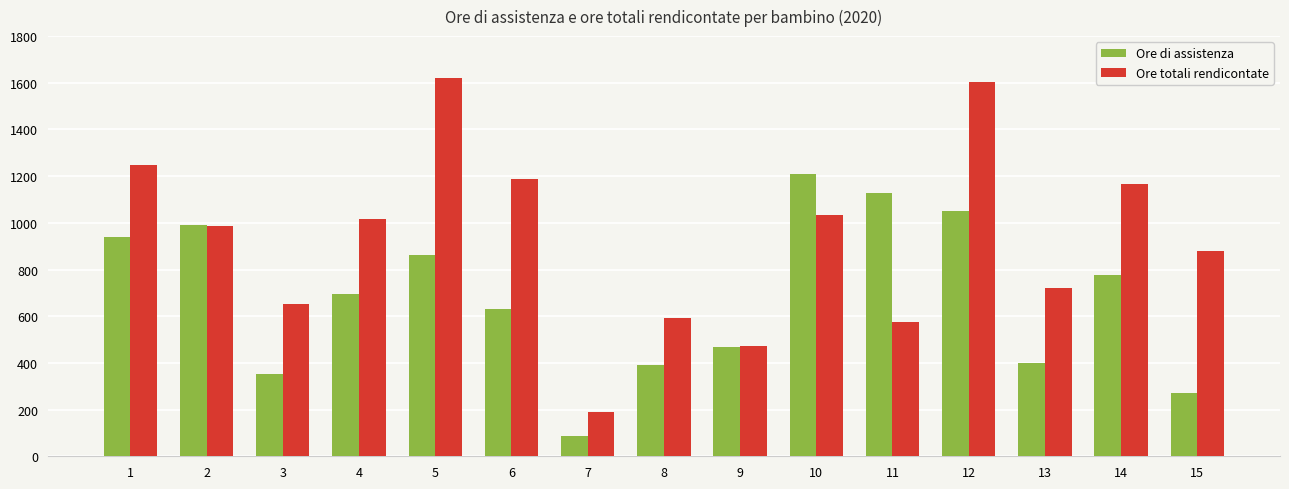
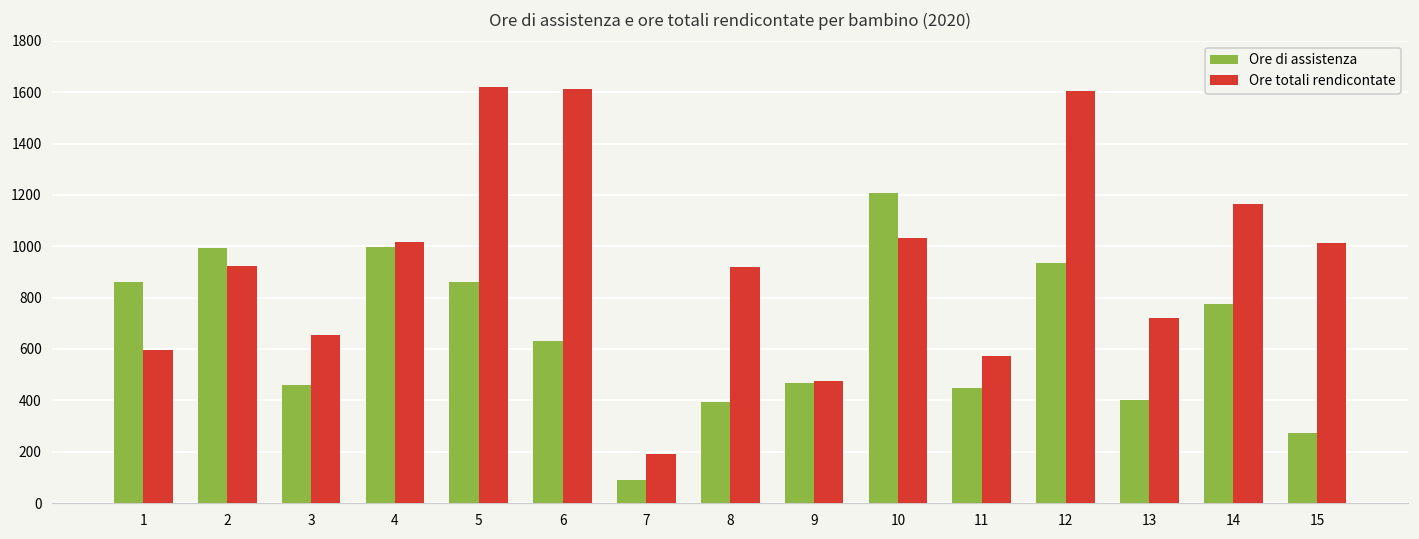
Ore di assistenza, 1: 940 -> 860
Ore totali rendicontate, 1: 1250 -> 600
Ore totali rendicontate, 2: 990 -> 920
Ore di assistenza, 3: 350 -> 460
Ore di assistenza, 4: 700 -> 1000
Ore totali rendicontate, 6: 1190 -> 1610
Ore totali rendicontate, 8: 590 -> 920
Ore di assistenza, 11: 1130 -> 450
Ore di assistenza, 12: 1050 -> 940
Ore totali rendicontate, 15: 880 -> 1010
